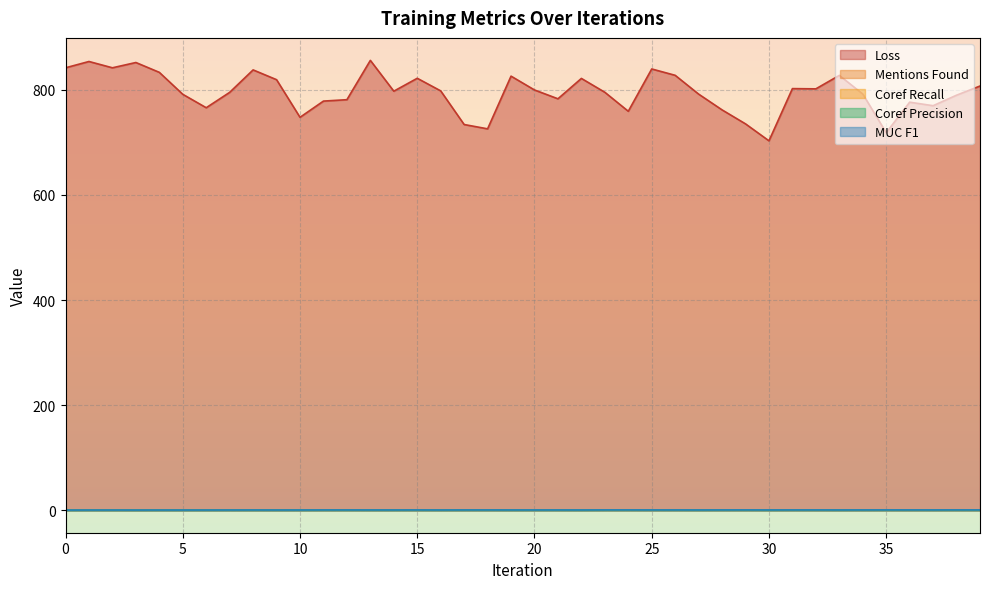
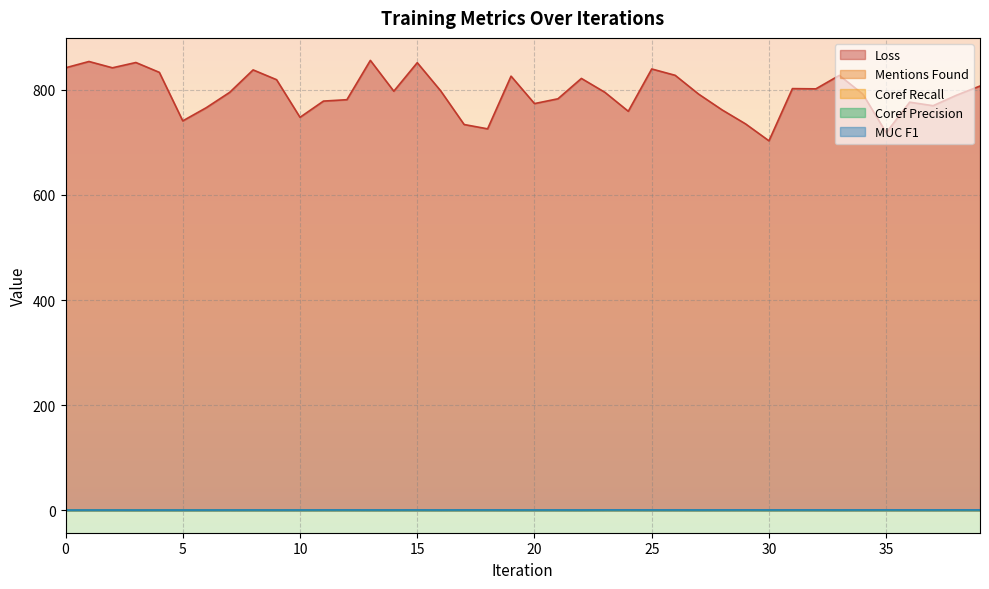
Loss, 5: 790 -> 740
Loss, 15: 820 -> 850
Loss, 20: 800 -> 770
